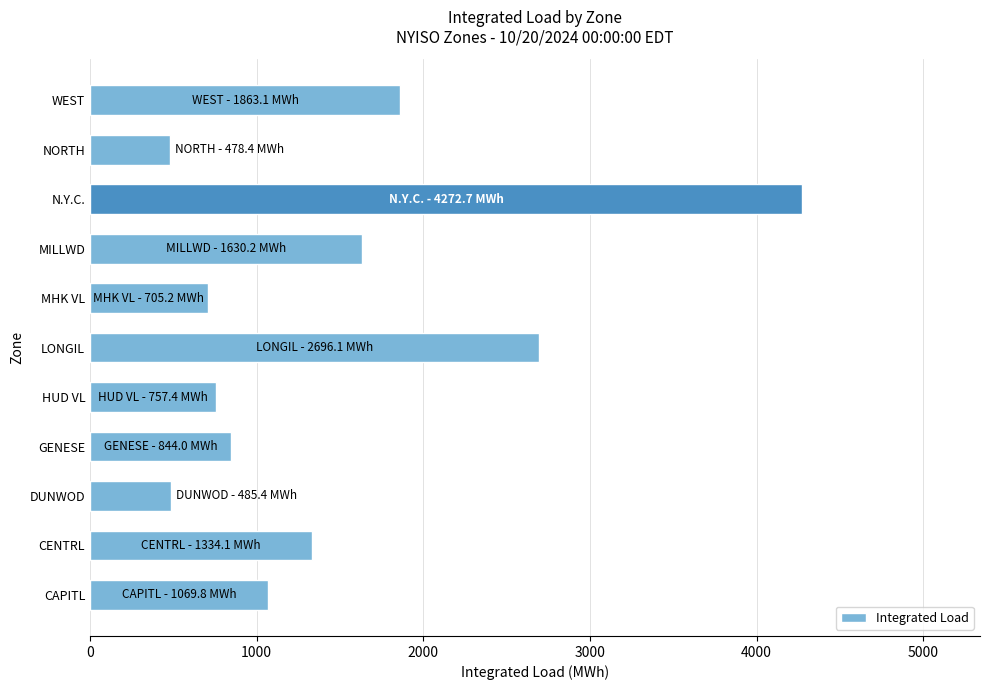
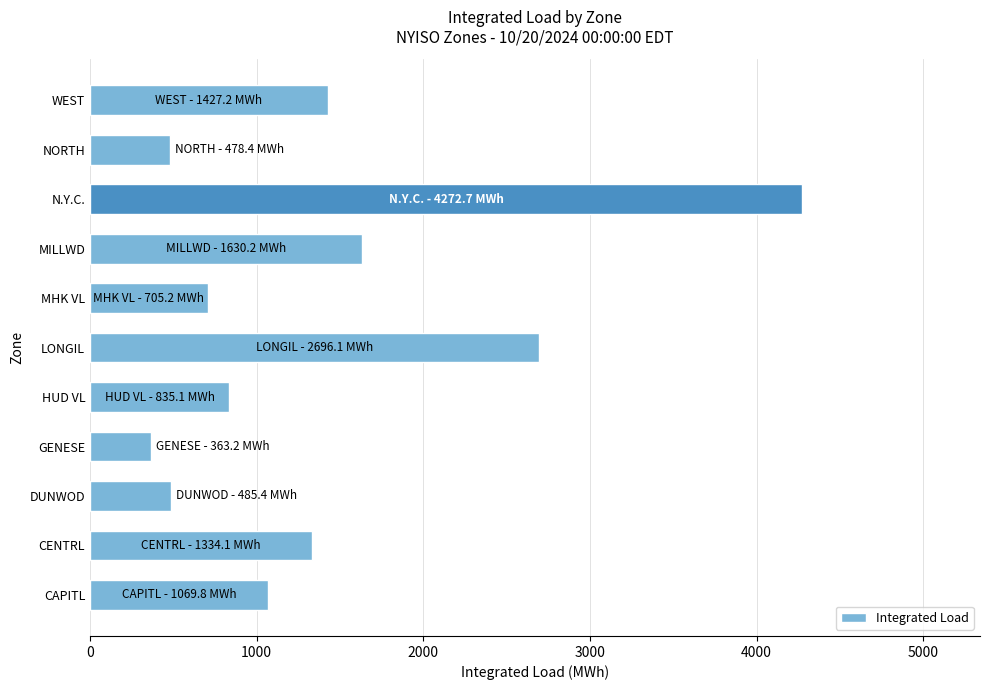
WEST: 1863.1 -> 1427.2
HUD VL: 757.4 -> 835.1
GENESE: 844.0 -> 363.2
